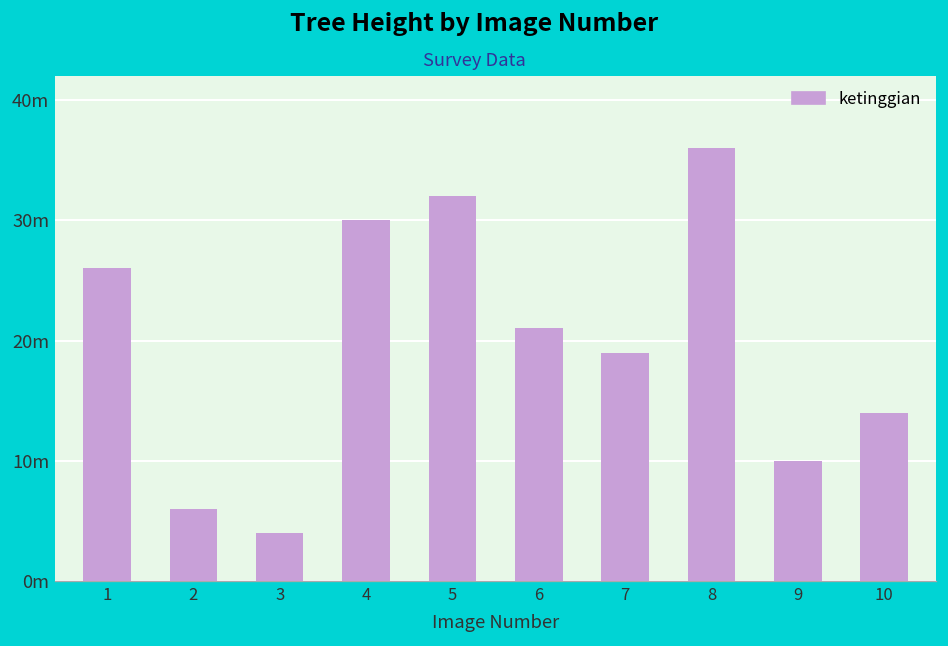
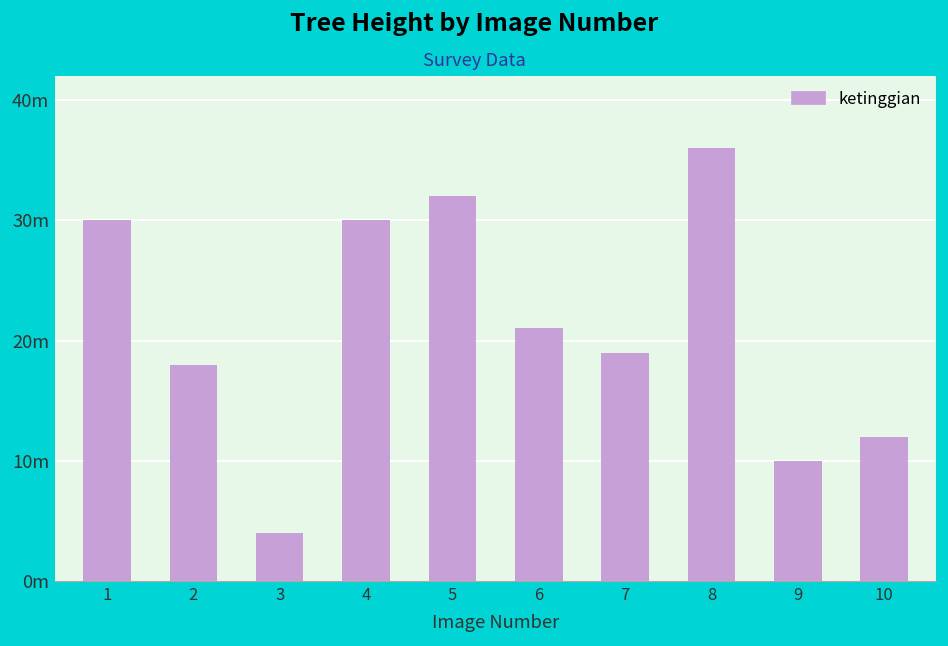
1: 26m -> 30m
2: 6m -> 18m
10: 14m -> 12m
